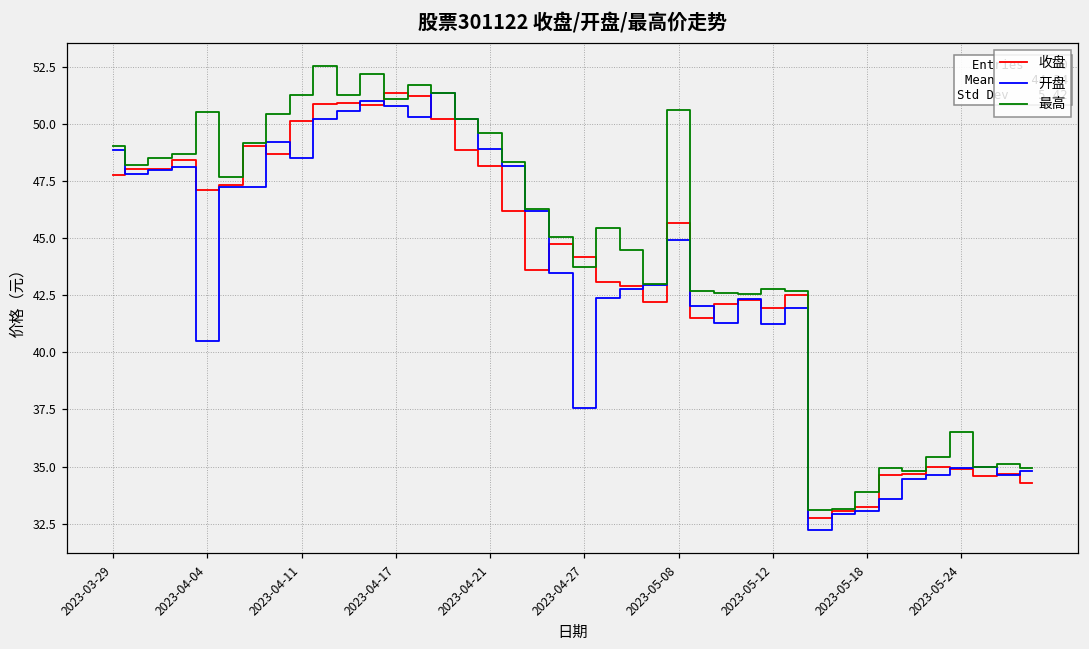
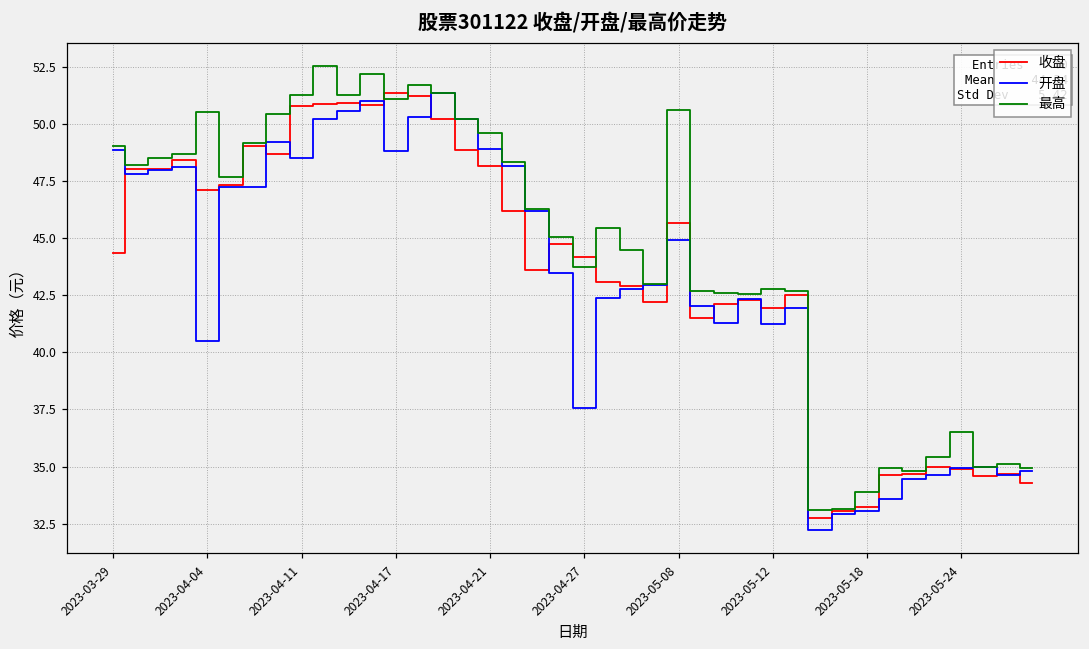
收盘, 2023-03-29: 47.8 -> 44.4
收盘, 2023-04-11: 50.1 -> 50.8
开盘, 2023-04-17: 50.8 -> 48.8
